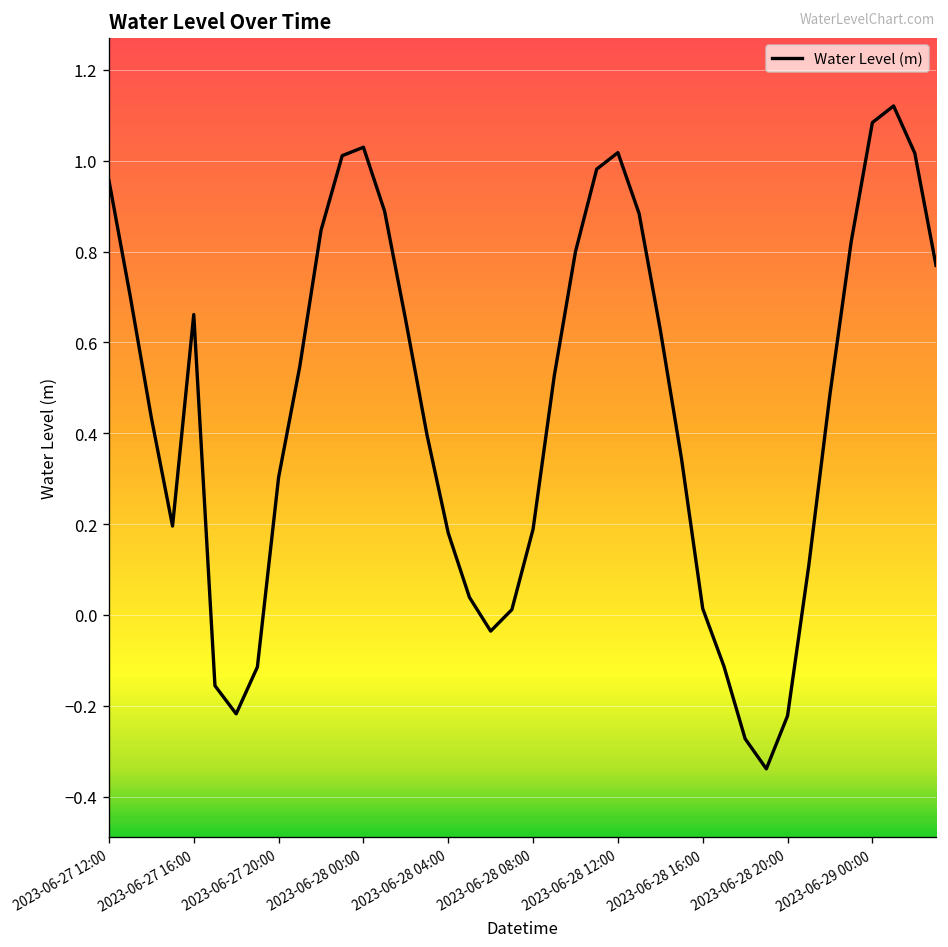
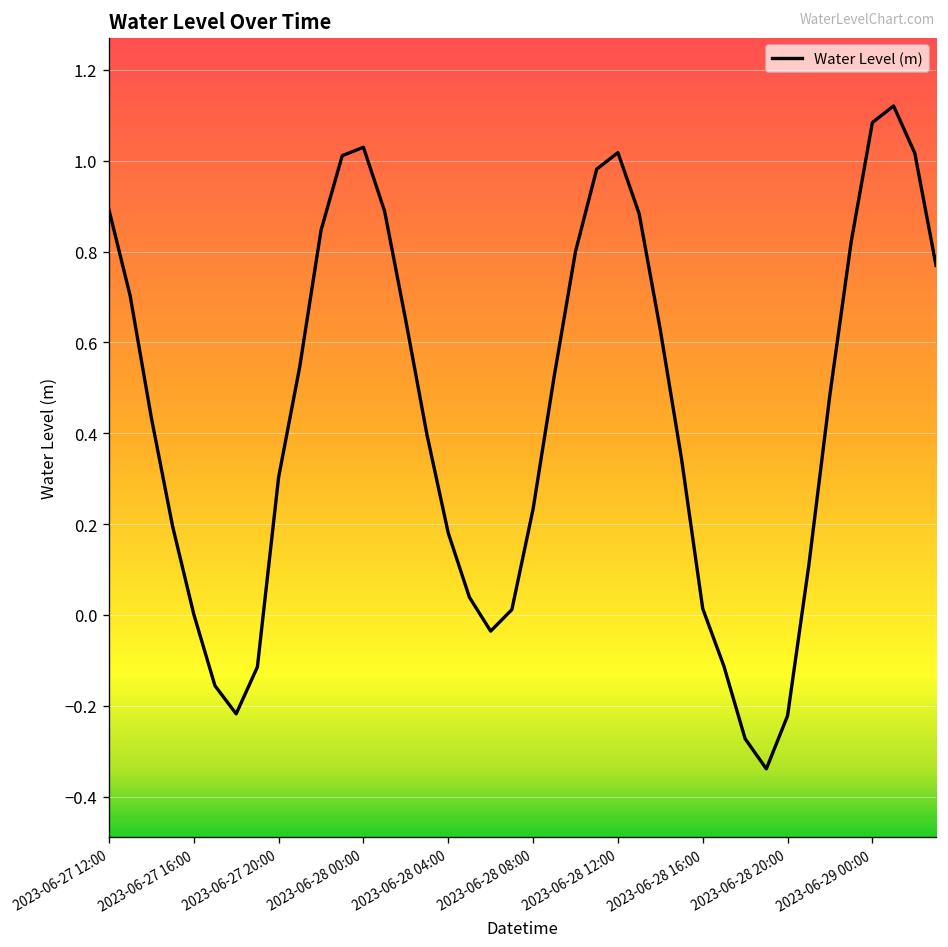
2023-06-27 12:00: 0.96 -> 0.89
2023-06-27 16:00: 0.66 -> 0.00
2023-06-28 08:00: 0.19 -> 0.23
